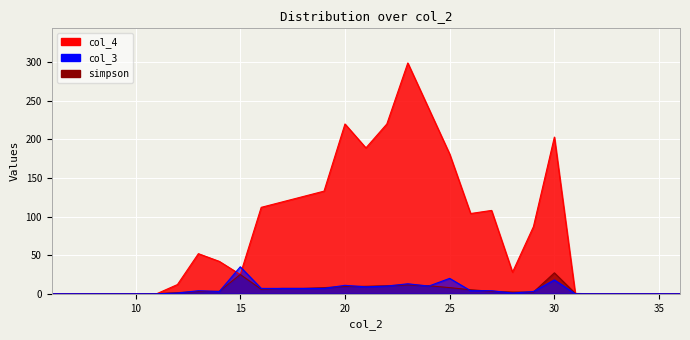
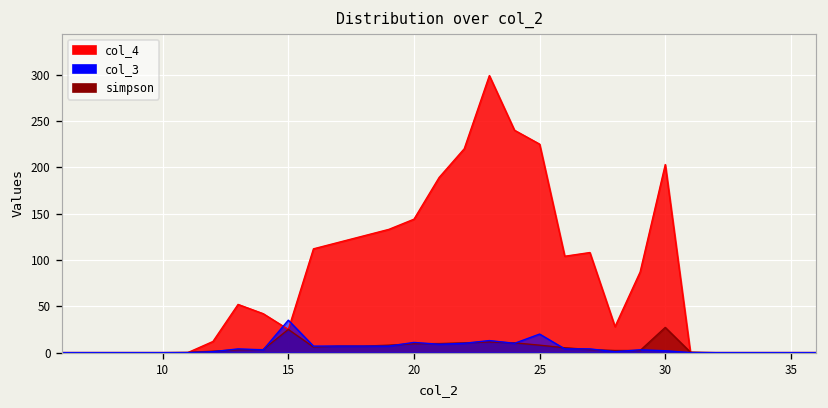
col_4, 20: 220 -> 140
col_4, 25: 180 -> 230
col_3, 30: 20 -> 0
